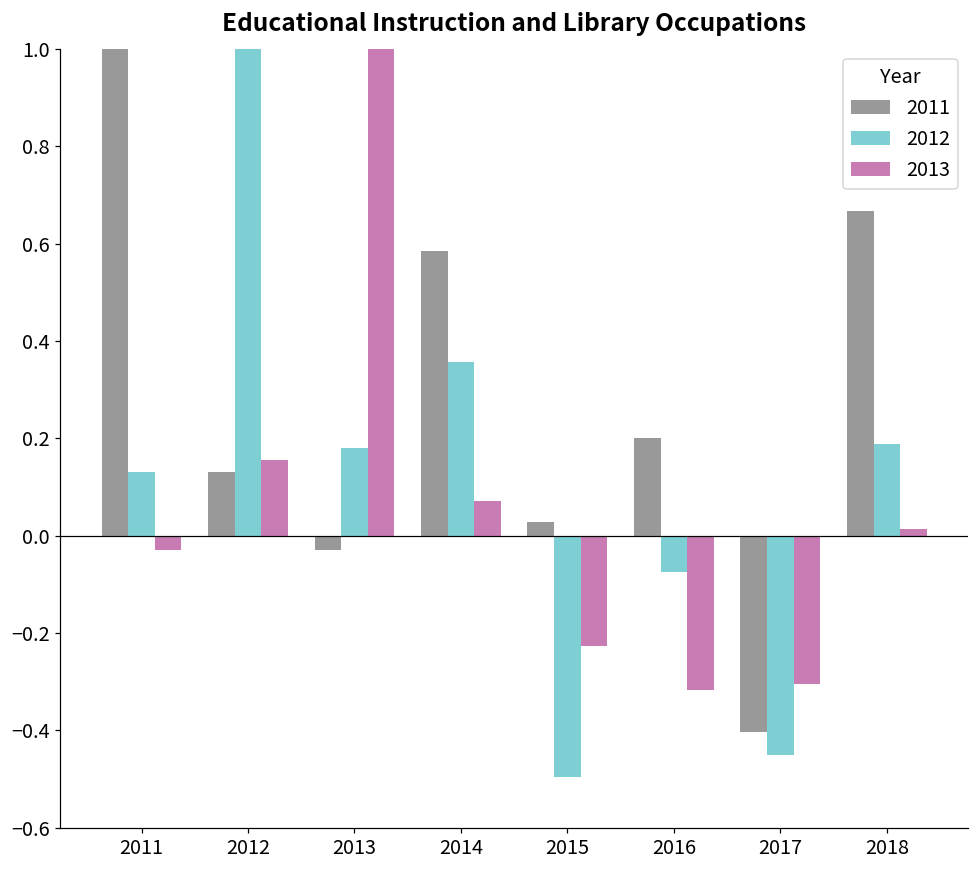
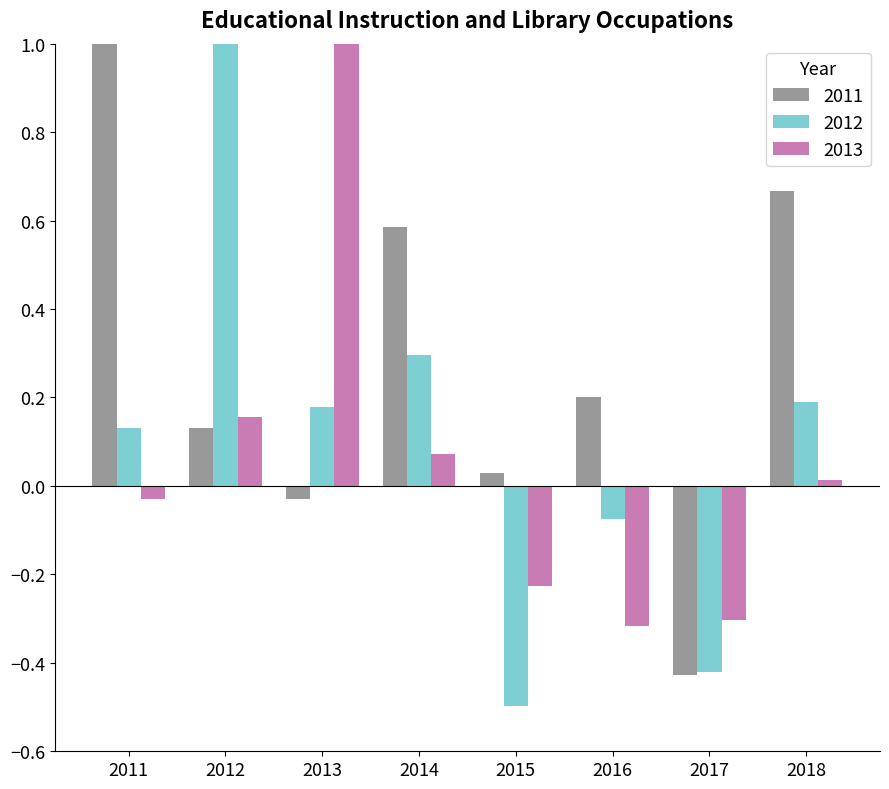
2012, 2014: 0.36 -> 0.30
2011, 2017: -0.40 -> -0.43
2012, 2017: -0.45 -> -0.42
